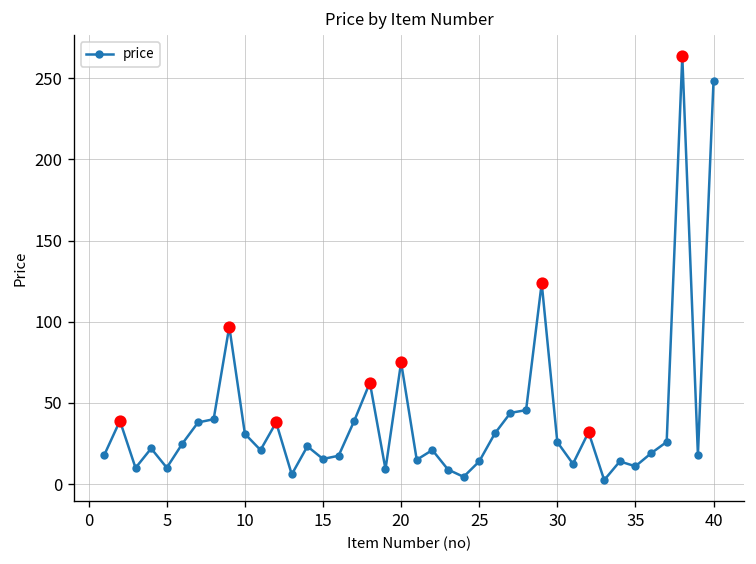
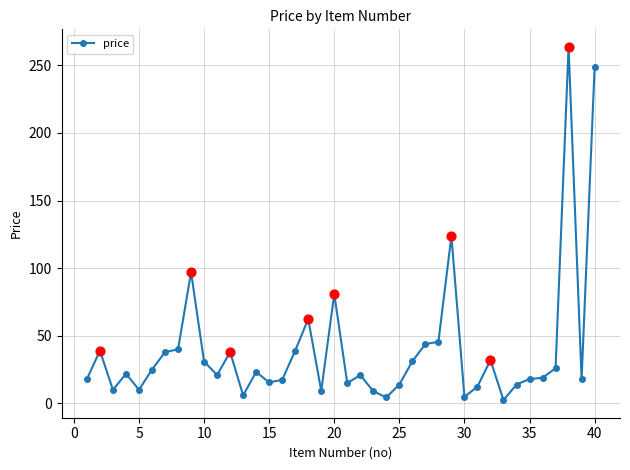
price, 20: 75 -> 81
price, 30: 26 -> 5
price, 35: 11 -> 18
